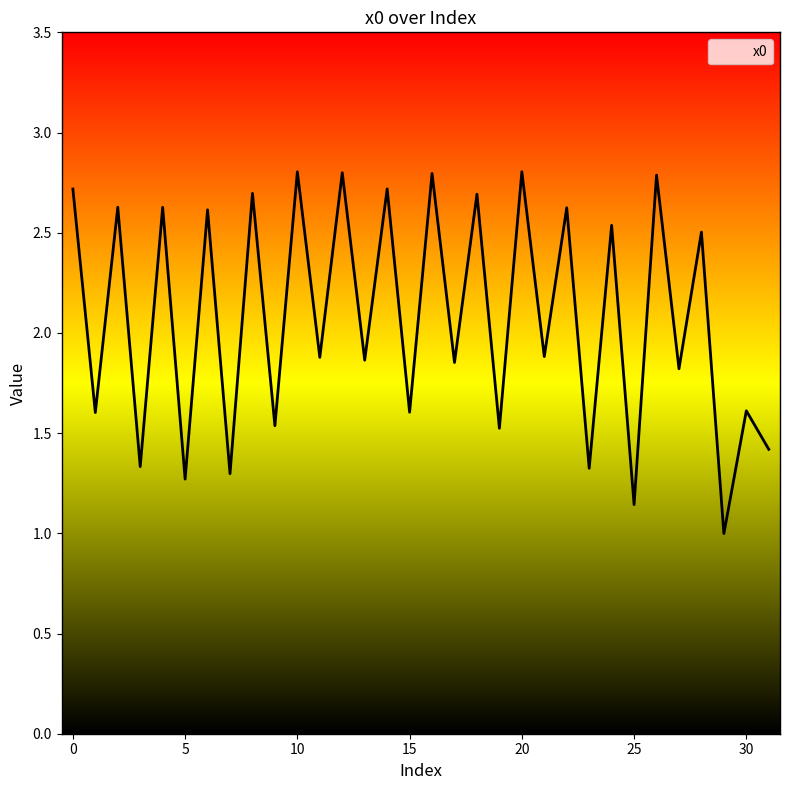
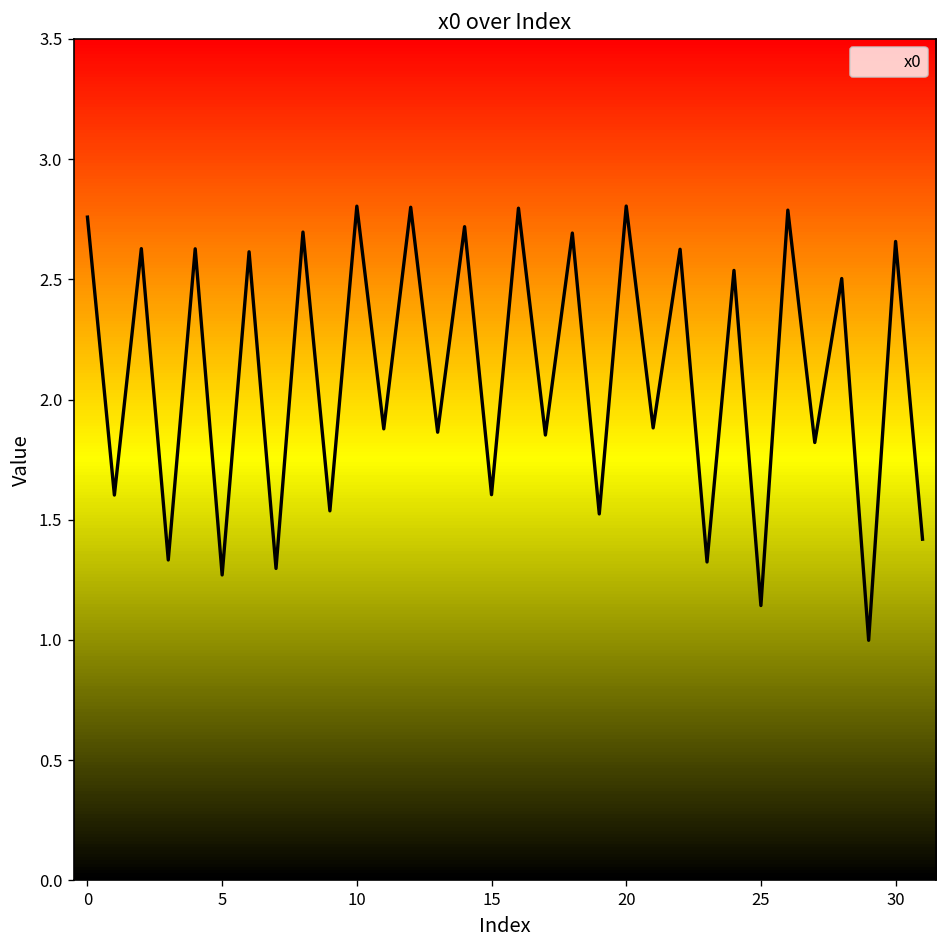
0: 2.72 -> 2.76
30: 1.61 -> 2.66
